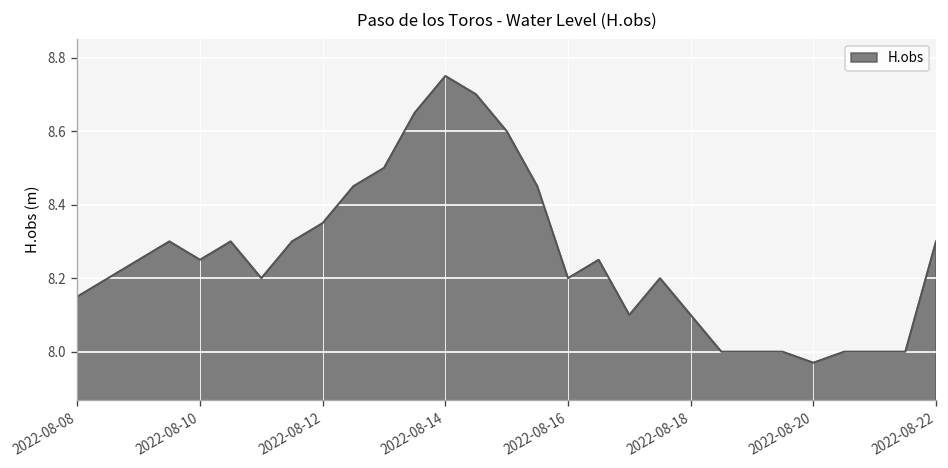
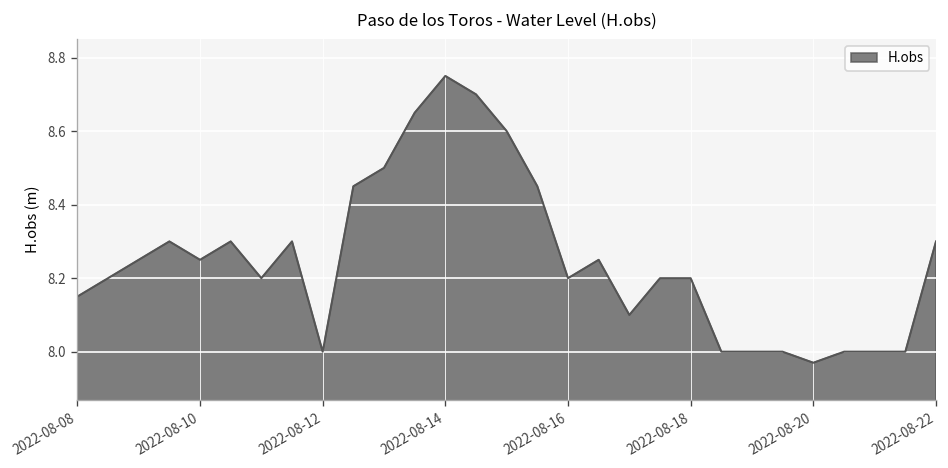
2022-08-12: 8.35 -> 8.00
2022-08-18: 8.1 -> 8.2
